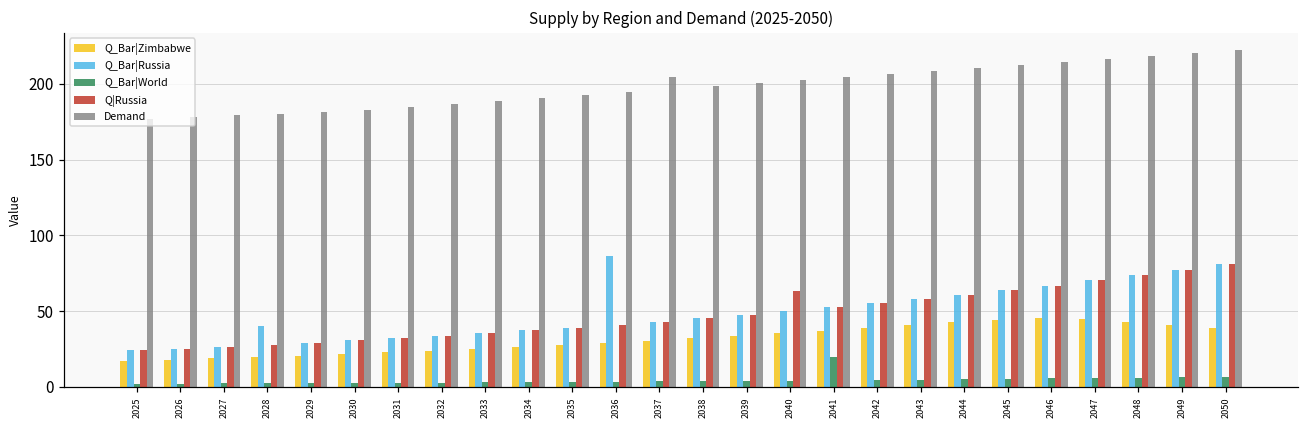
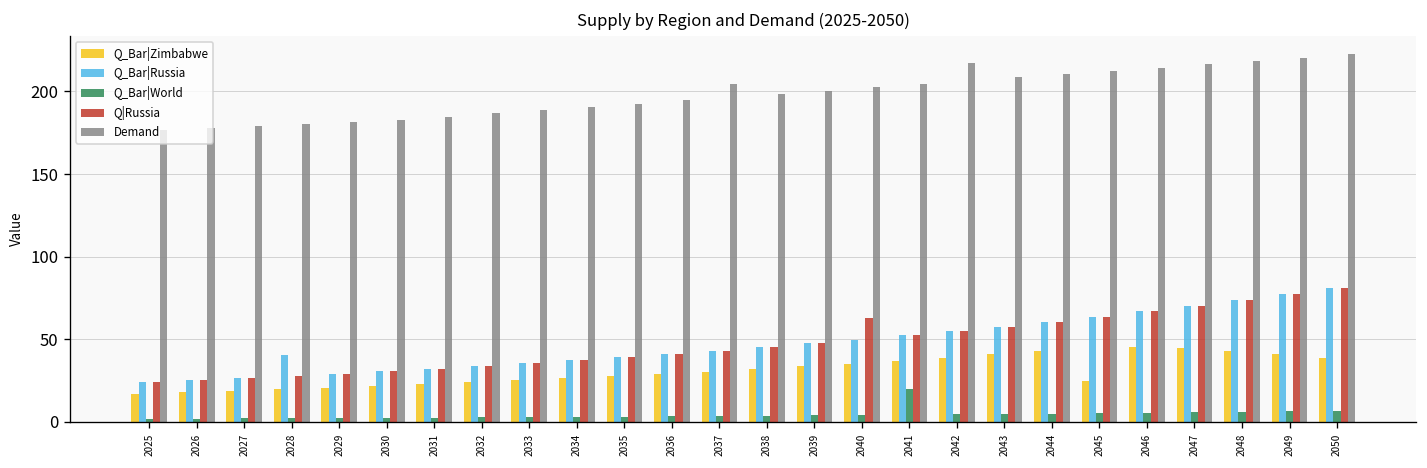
Q_Bar|Russia, 2036: 86 -> 41
Demand, 2042: 207 -> 217
Q_Bar|Zimbabwe, 2045: 44 -> 25
